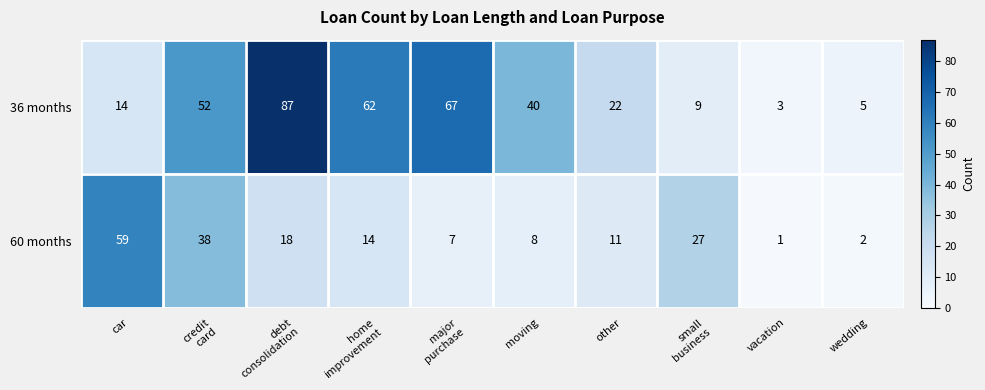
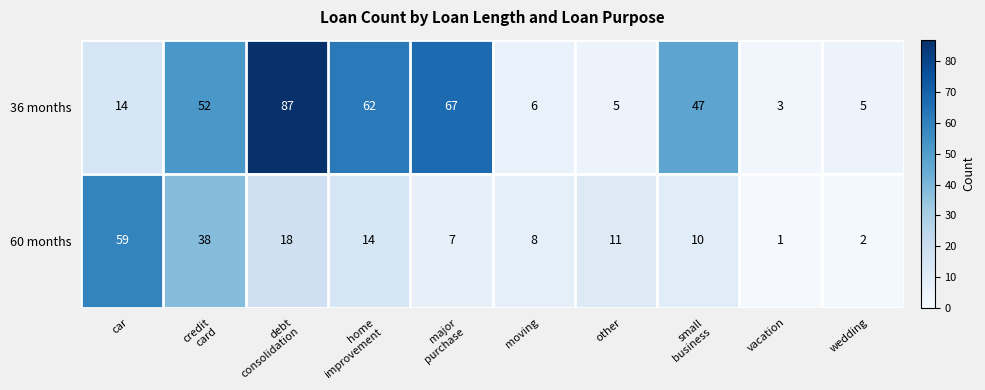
36 months, moving: 40 -> 6
36 months, other: 22 -> 5
36 months, small business: 9 -> 47
60 months, small business: 27 -> 10
